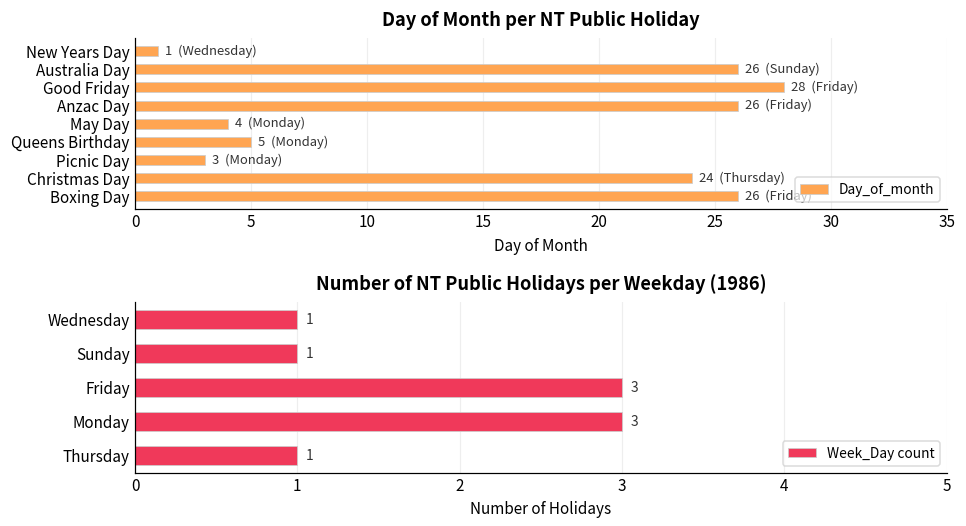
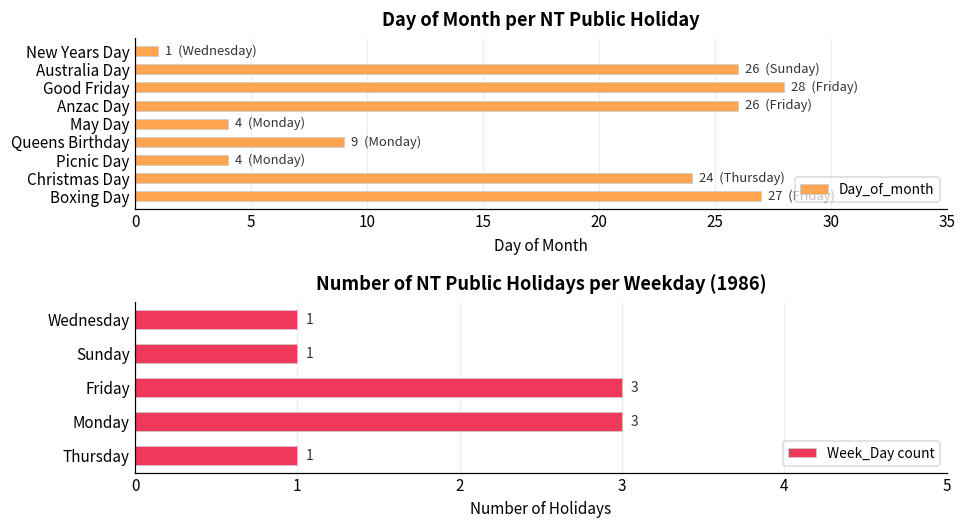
Day of Month per NT Public Holiday, Queens Birthday: 5 -> 9
Day of Month per NT Public Holiday, Picnic Day: 3 -> 4
Day of Month per NT Public Holiday, Boxing Day: 26 -> 27
